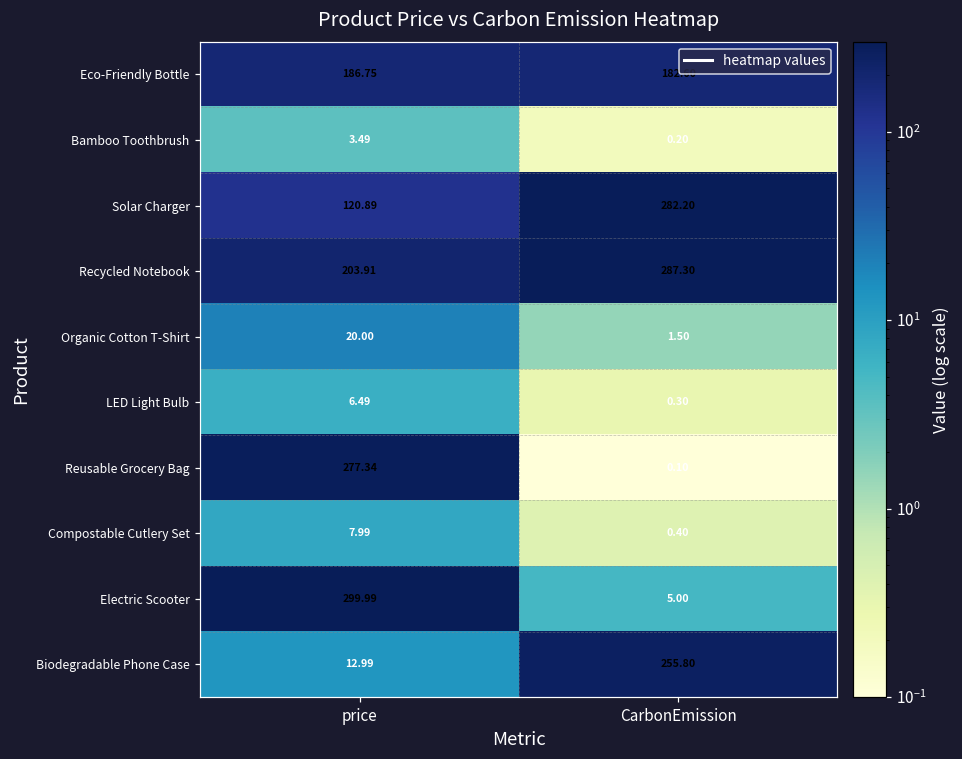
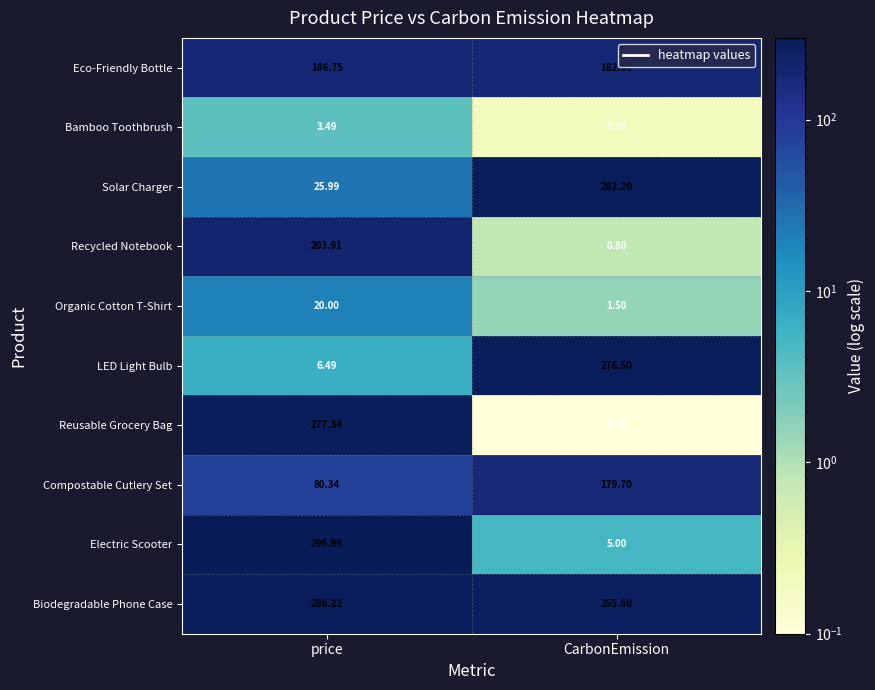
Solar Charger, price: 120.89 -> 25.99
Recycled Notebook, CarbonEmission: 287.30 -> 0.80
LED Light Bulb, CarbonEmission: 0.30 -> 276.50
Compostable Cutlery Set, price: 7.99 -> 80.34
Compostable Cutlery Set, CarbonEmission: 0.40 -> 179.70
Biodegradable Phone Case, price: 12.99 -> 286.22
